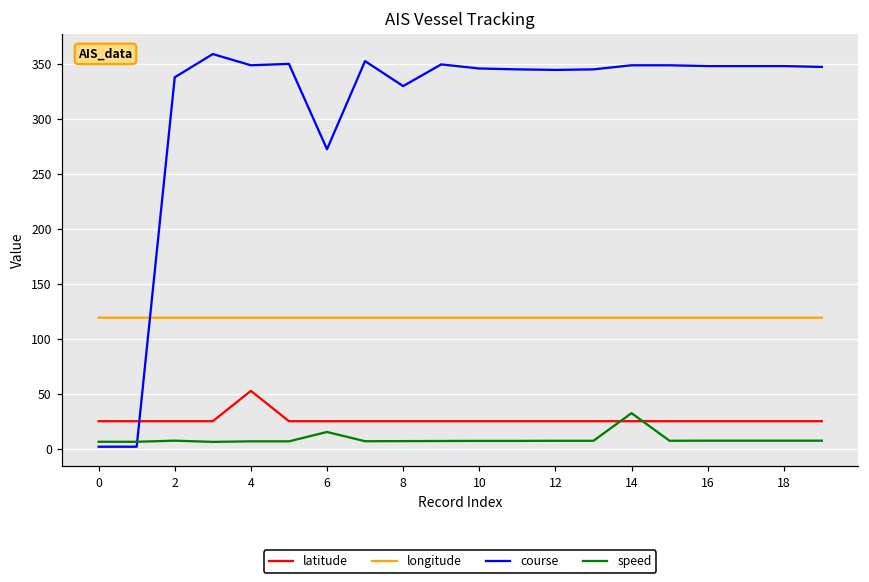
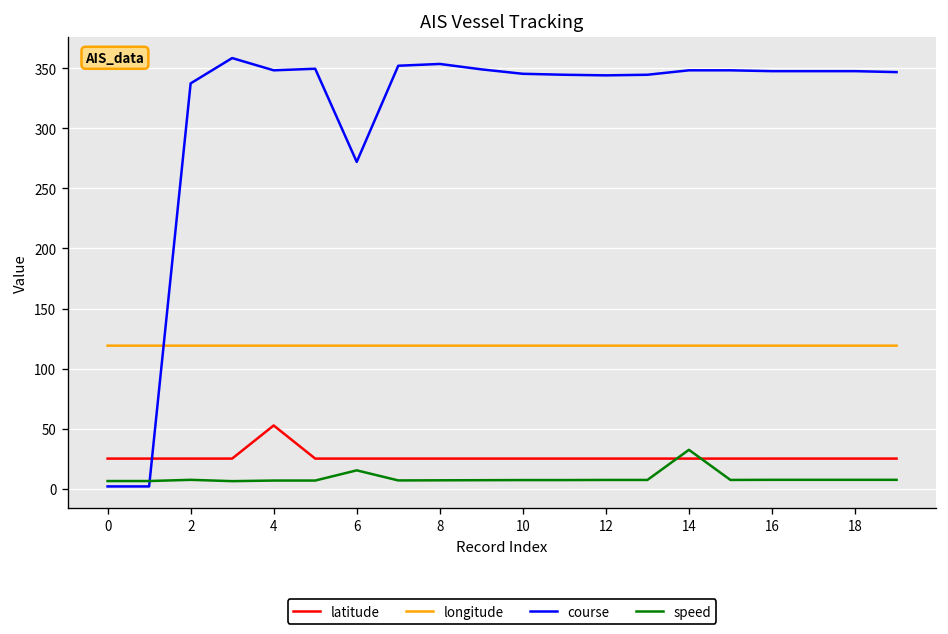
course, 8: 330 -> 354
